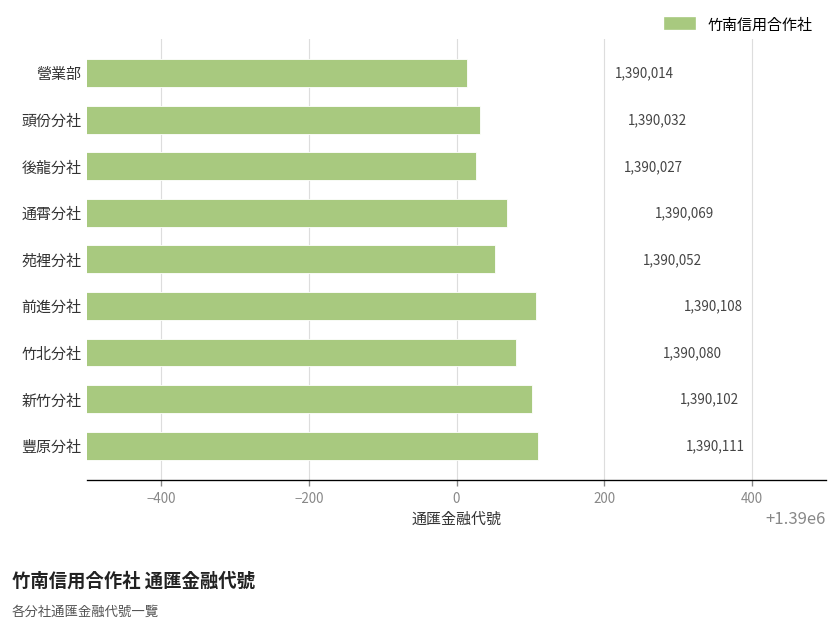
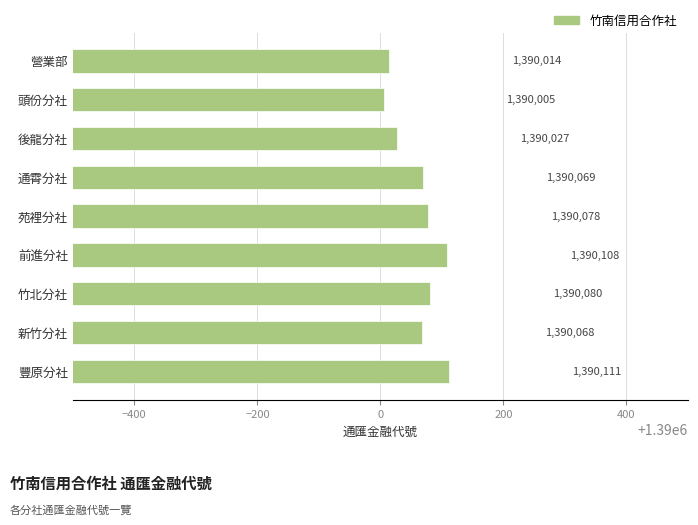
頭份分社: 1,390,032 -> 1,390,005
苑裡分社: 1,390,052 -> 1,390,078
新竹分社: 1,390,102 -> 1,390,068
